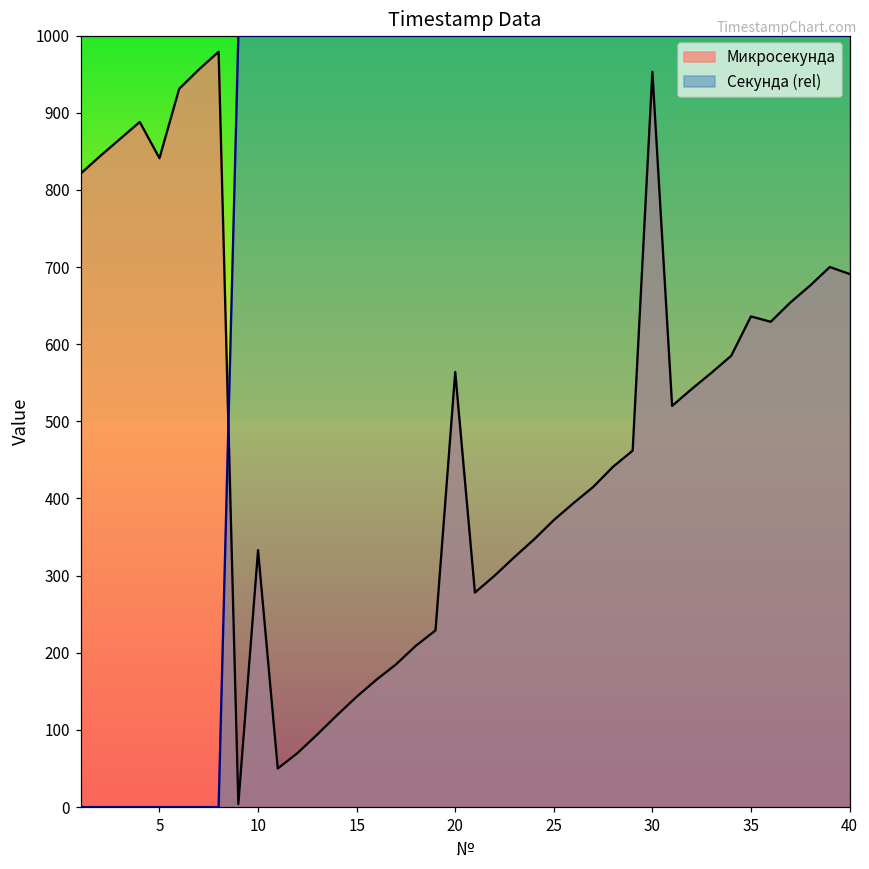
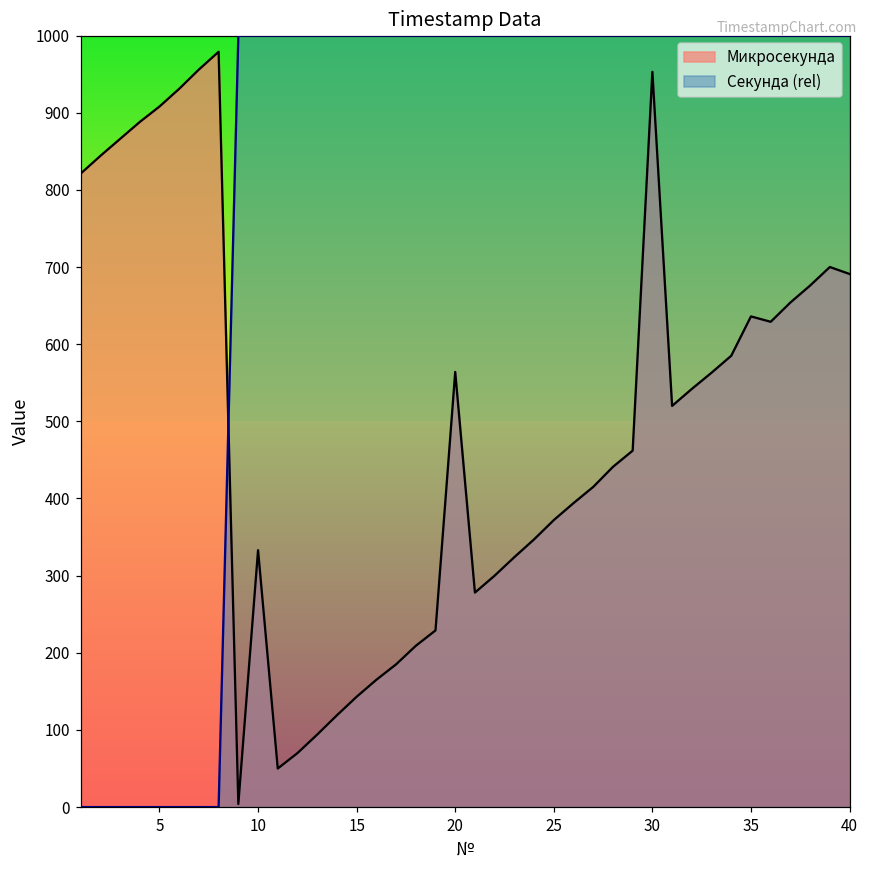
Микросекунда, 5: 840 -> 910
